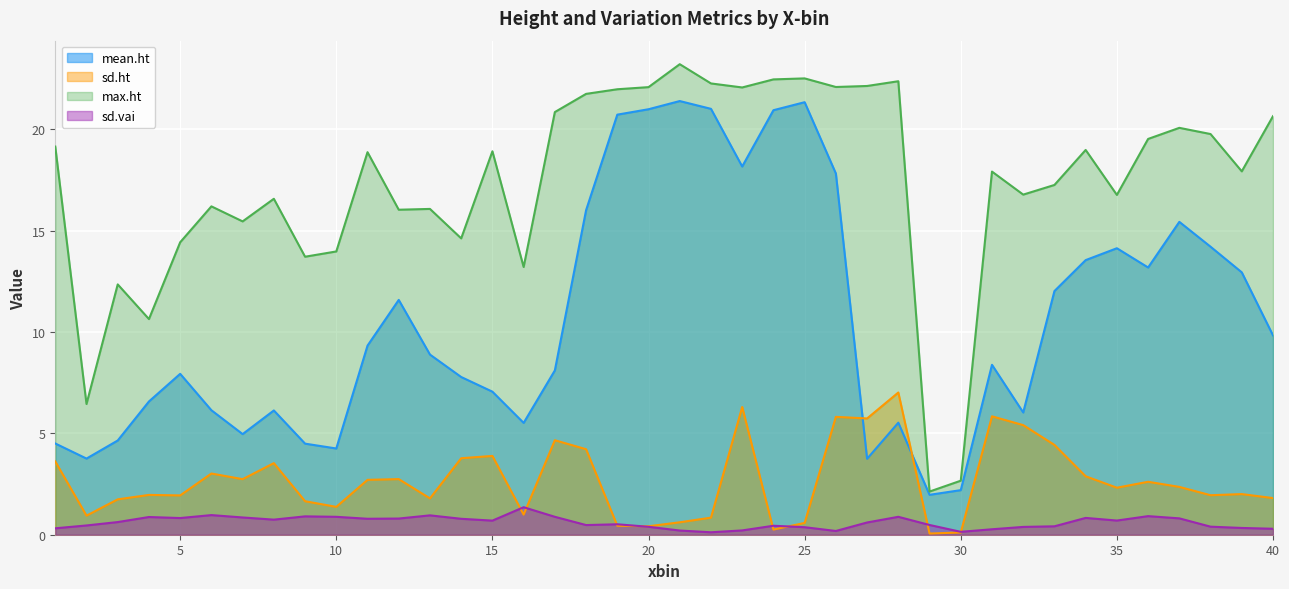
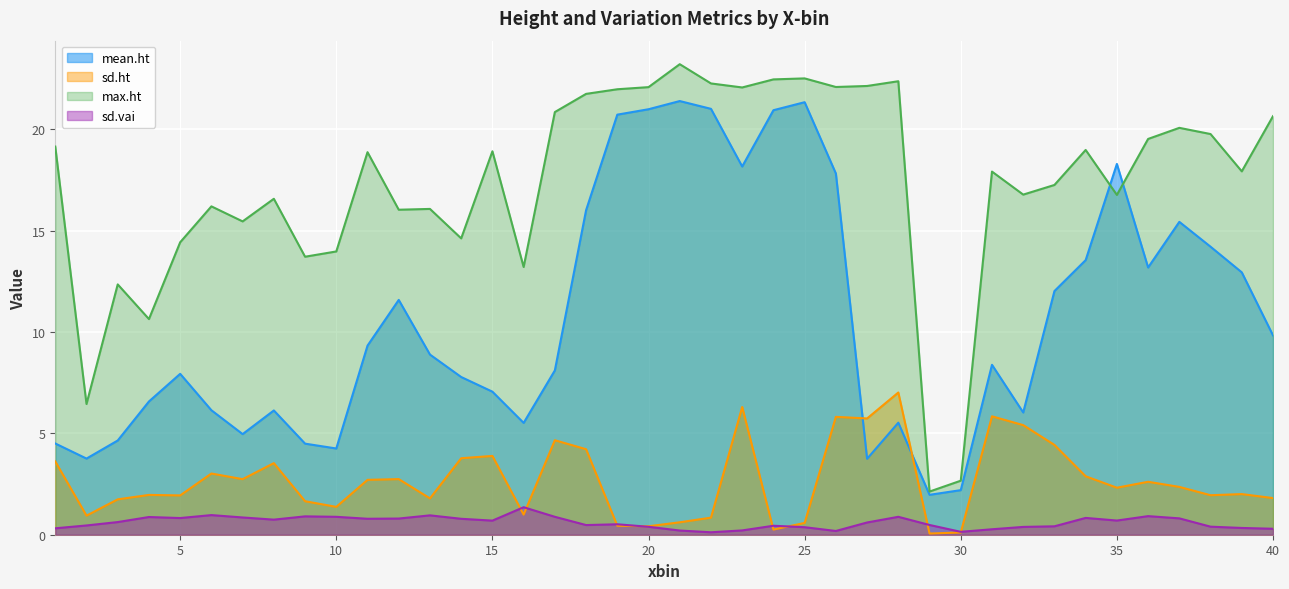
mean.ht, 35: 14.1 -> 18.3
